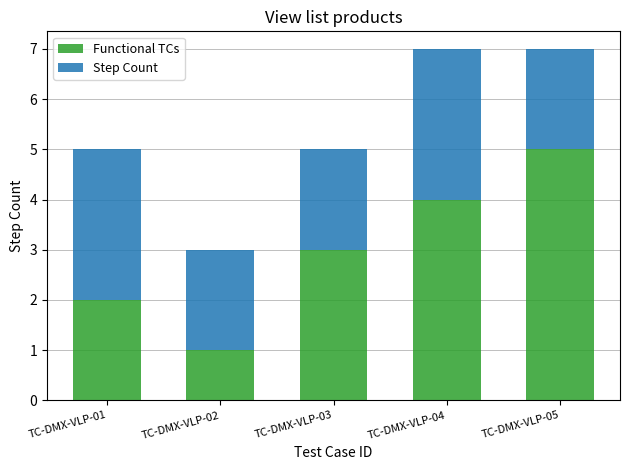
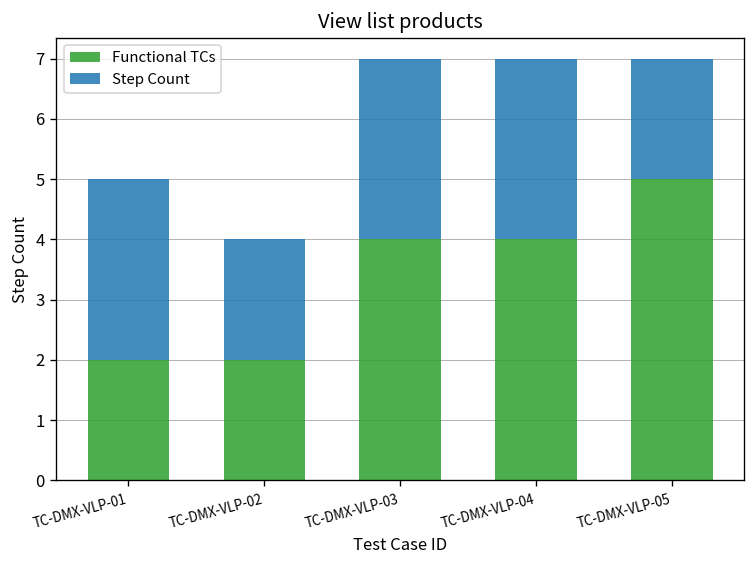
Functional TCs, TC-DMX-VLP-02: 1 -> 2
Functional TCs, TC-DMX-VLP-03: 3 -> 4
Step Count, TC-DMX-VLP-03: 2 -> 3
